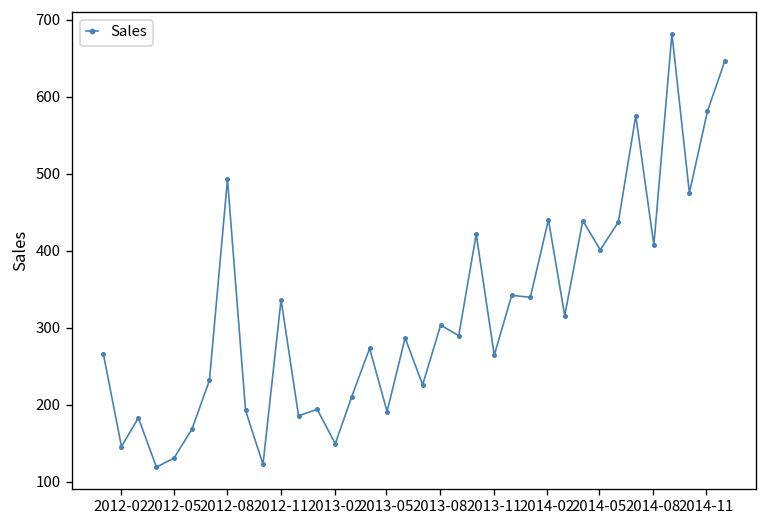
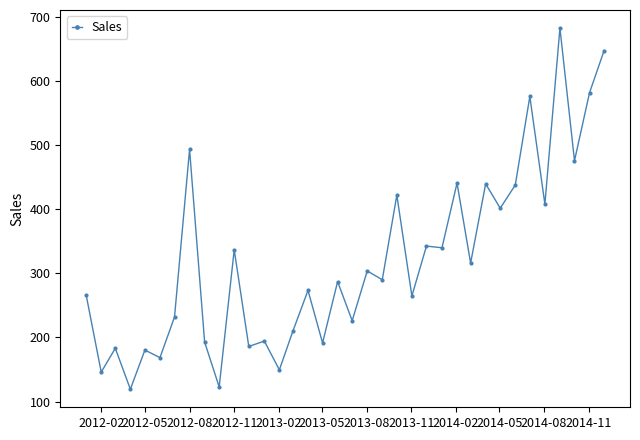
2012-05: 130 -> 180
